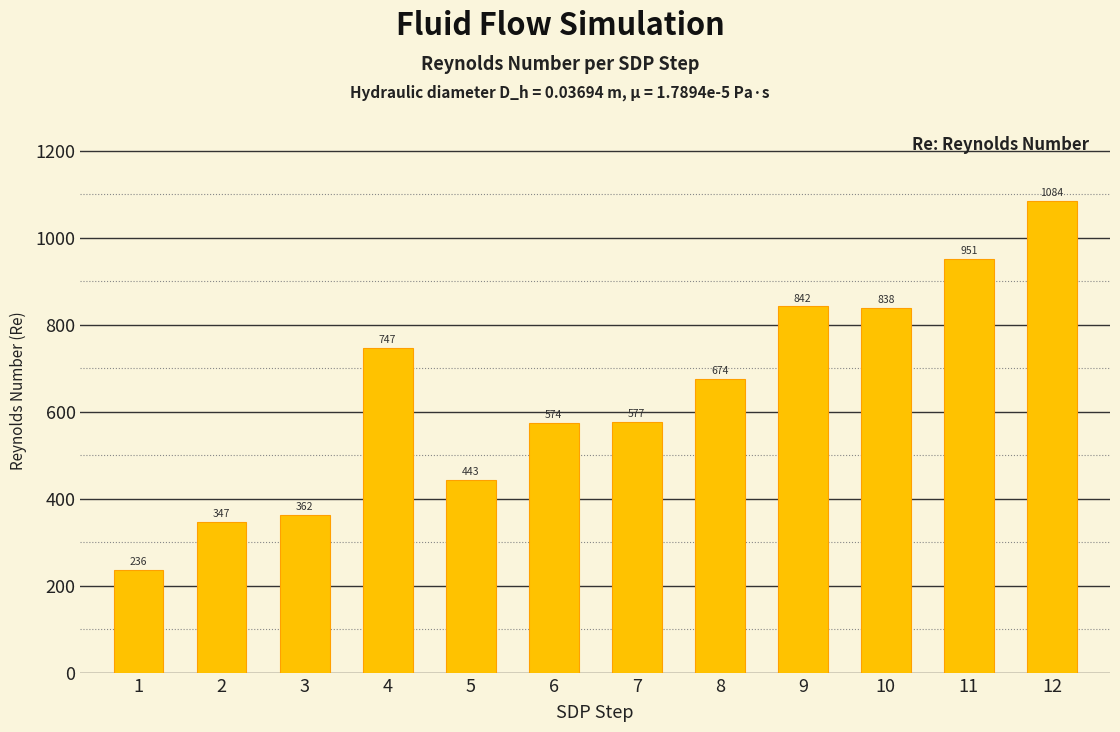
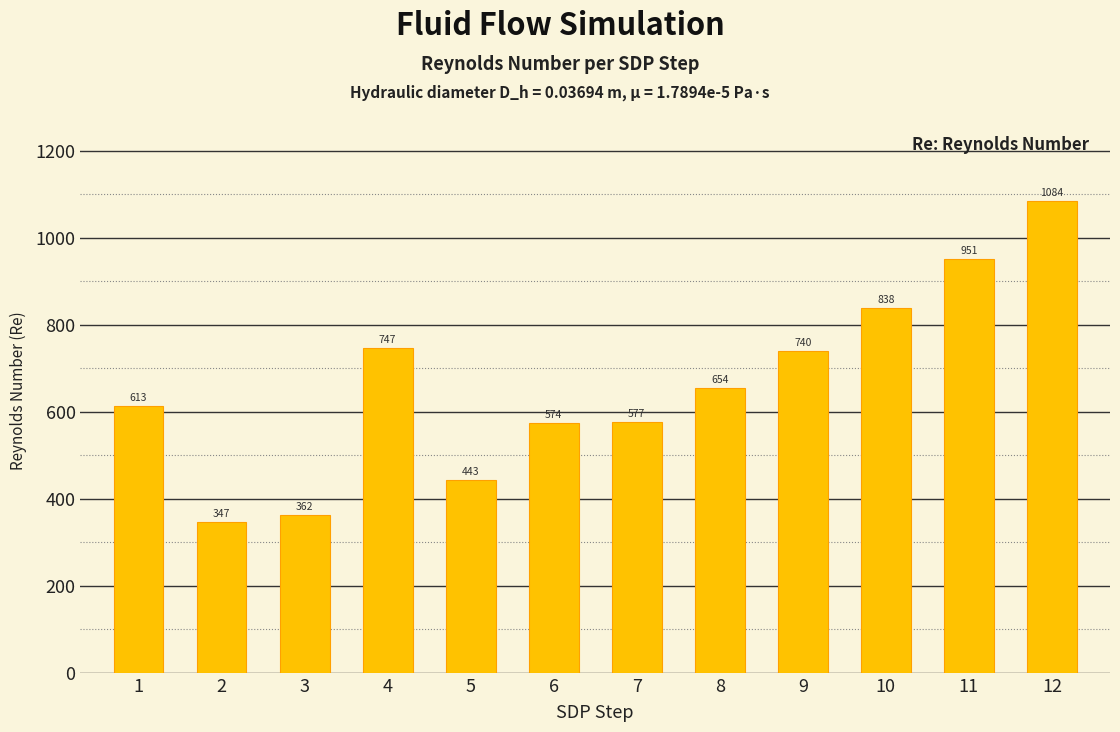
1: 236 -> 613
8: 674 -> 654
9: 842 -> 740
